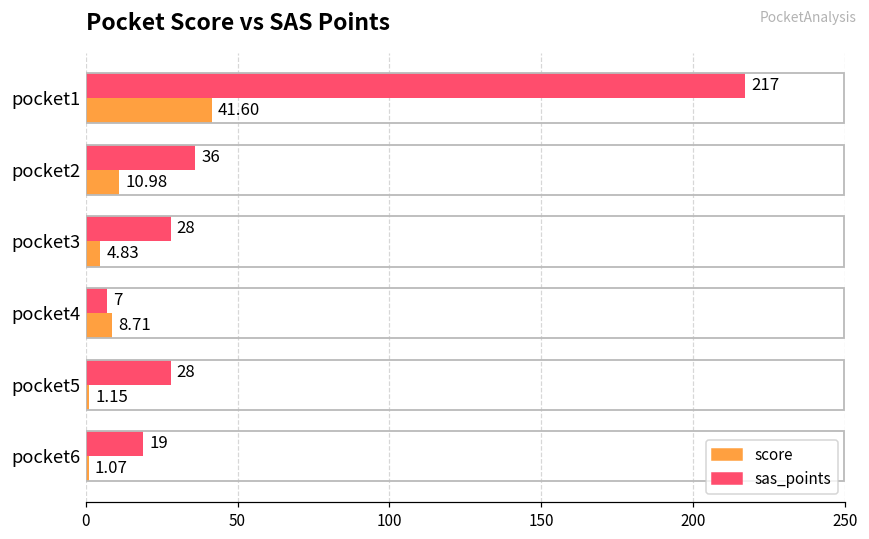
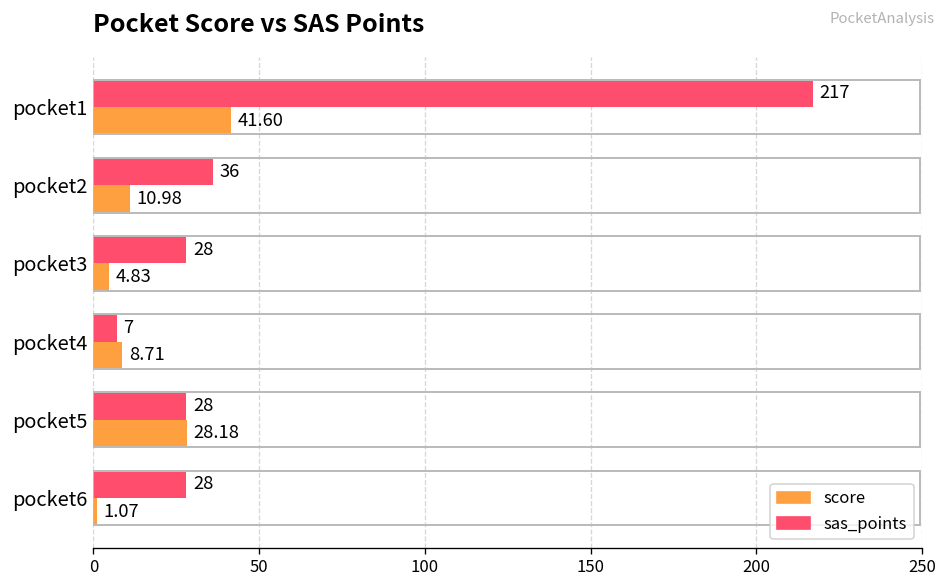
score, pocket5: 1.15 -> 28.18
sas_points, pocket6: 19 -> 28
